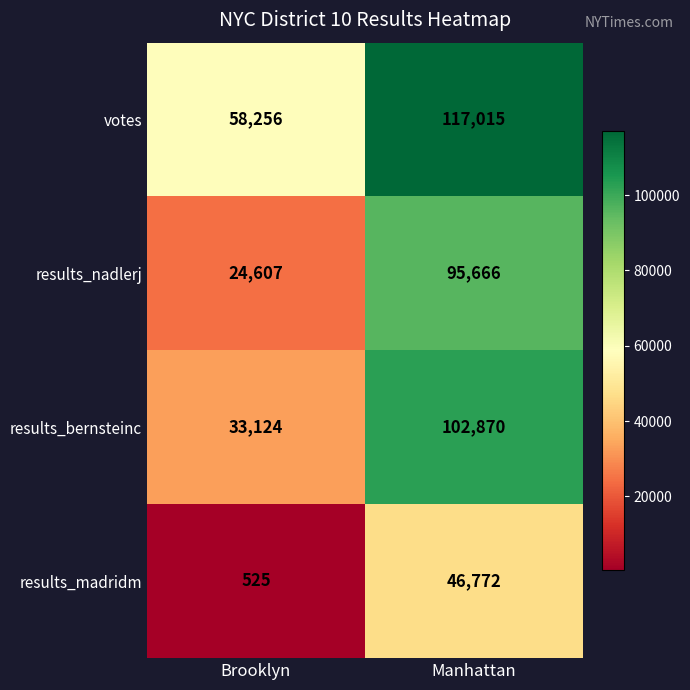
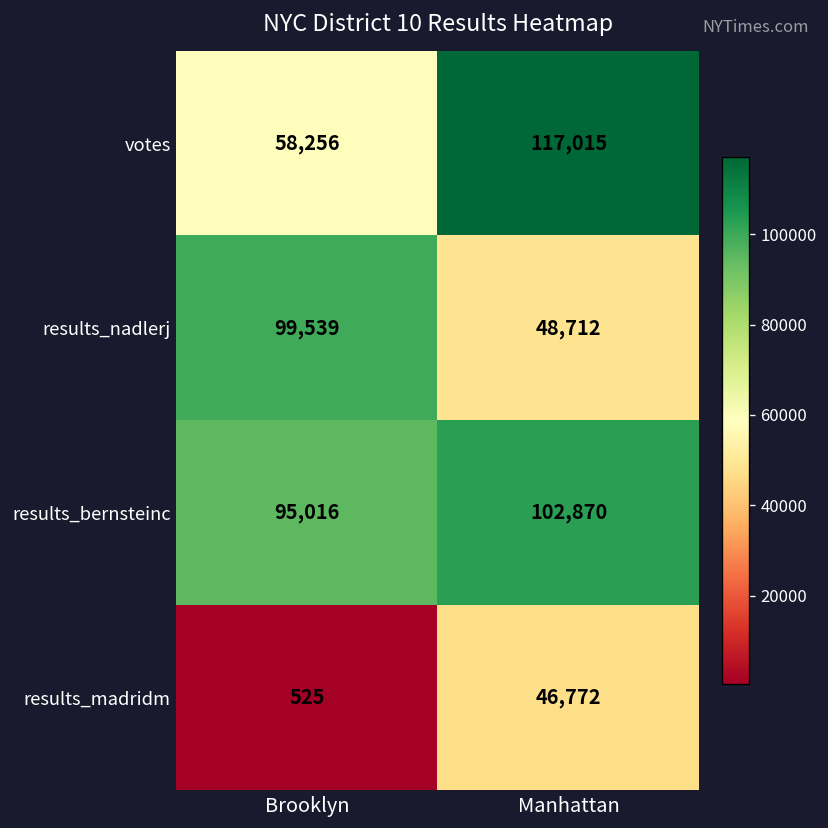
results_nadlerj, Brooklyn: 24,607 -> 99,539
results_nadlerj, Manhattan: 95,666 -> 48,712
results_bernsteinc, Brooklyn: 33,124 -> 95,016
